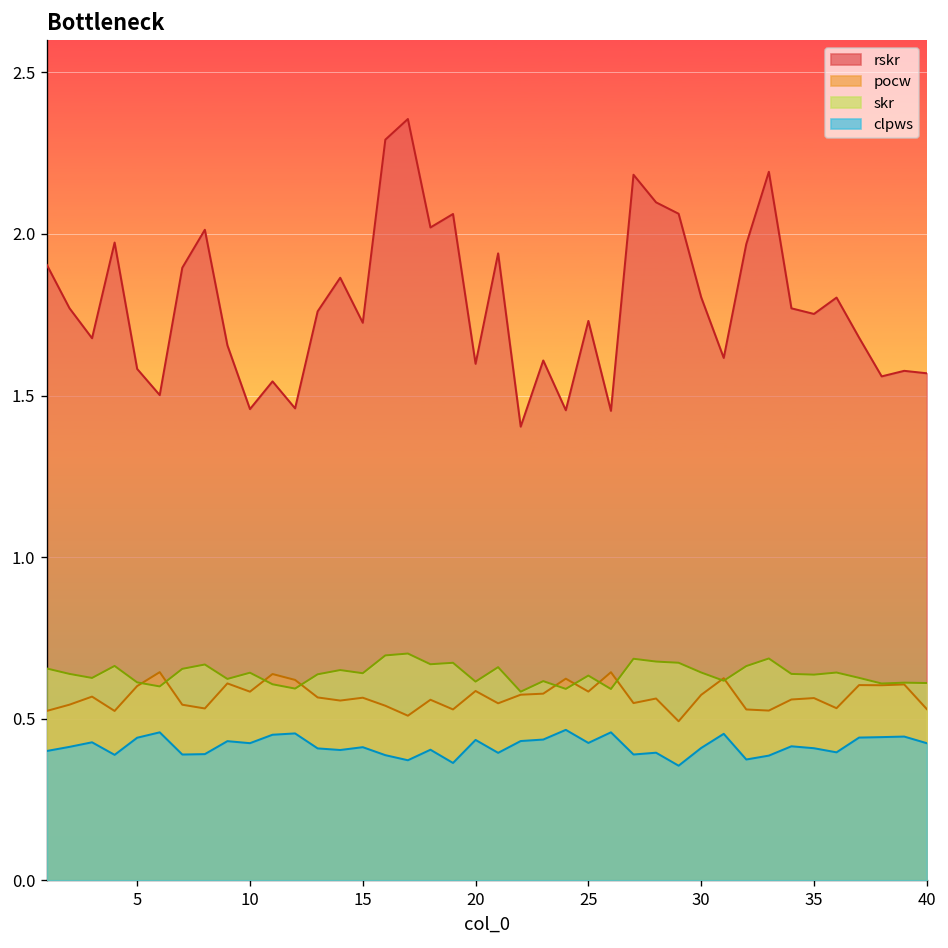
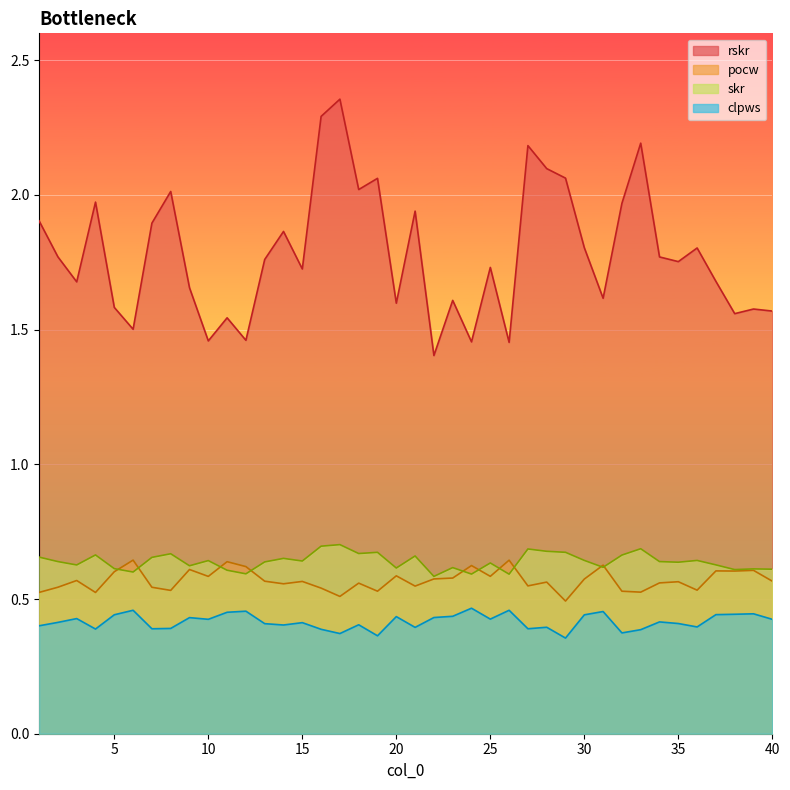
clpws, 30: 0.41 -> 0.44
pocw, 40: 0.53 -> 0.57
